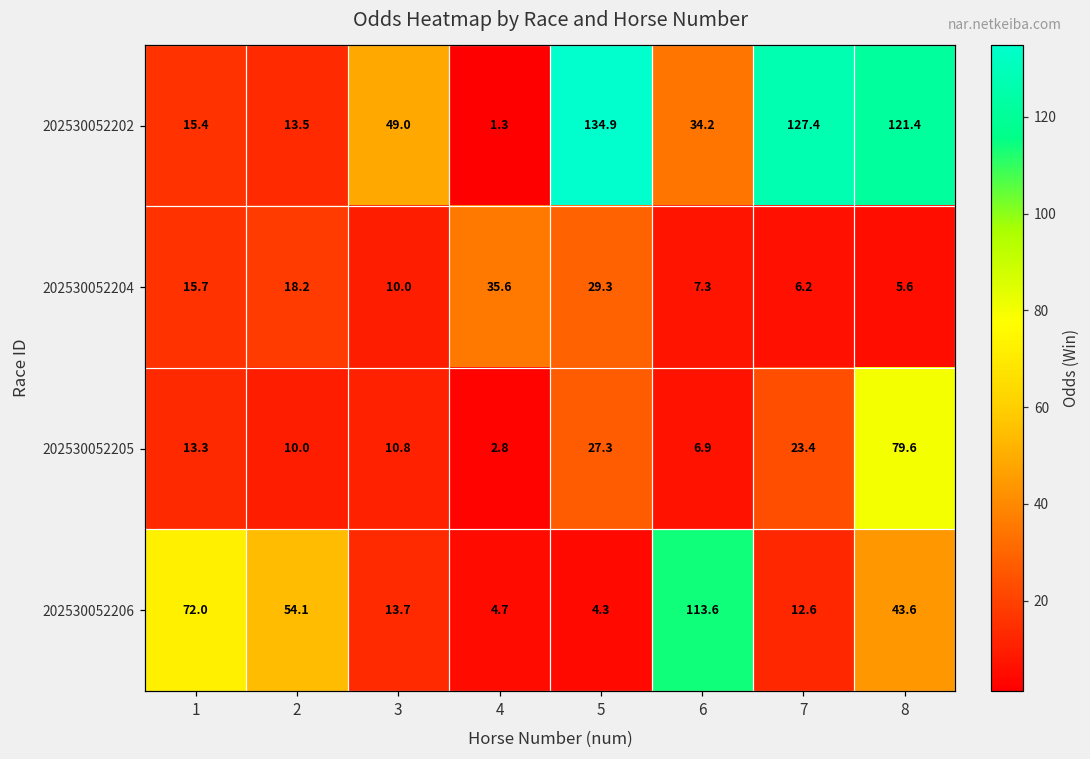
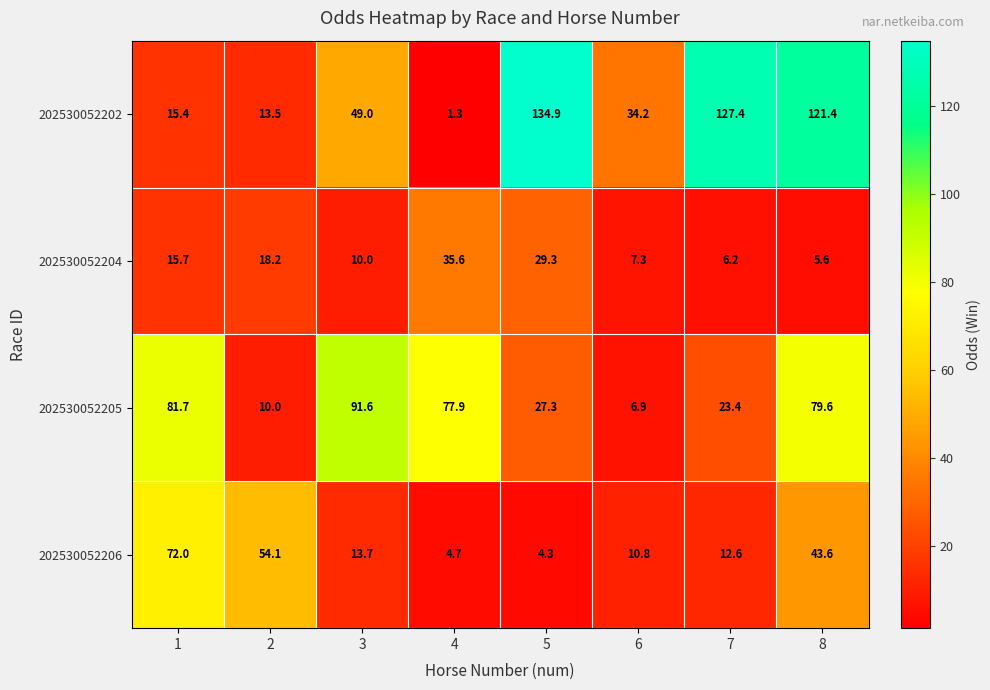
202530052205, 1: 13.3 -> 81.7
202530052205, 3: 10.8 -> 91.6
202530052205, 4: 2.8 -> 77.9
202530052206, 6: 113.6 -> 10.8
